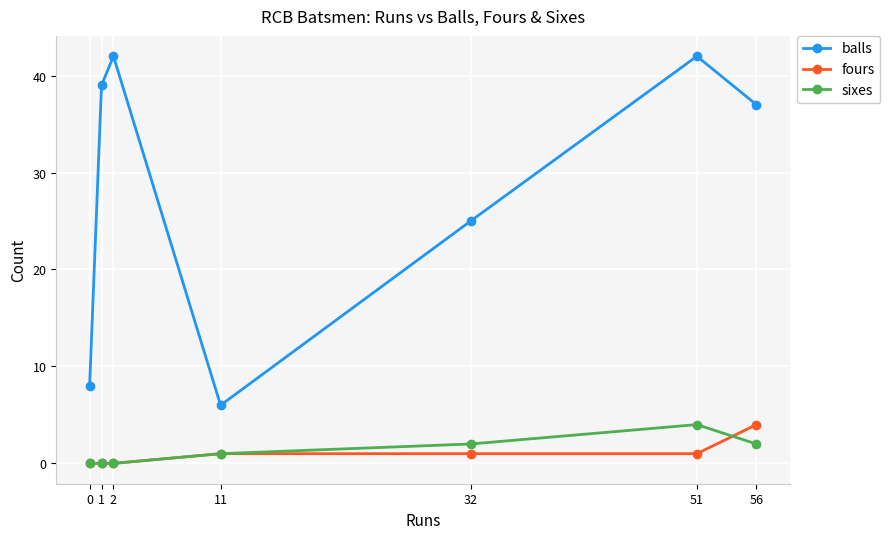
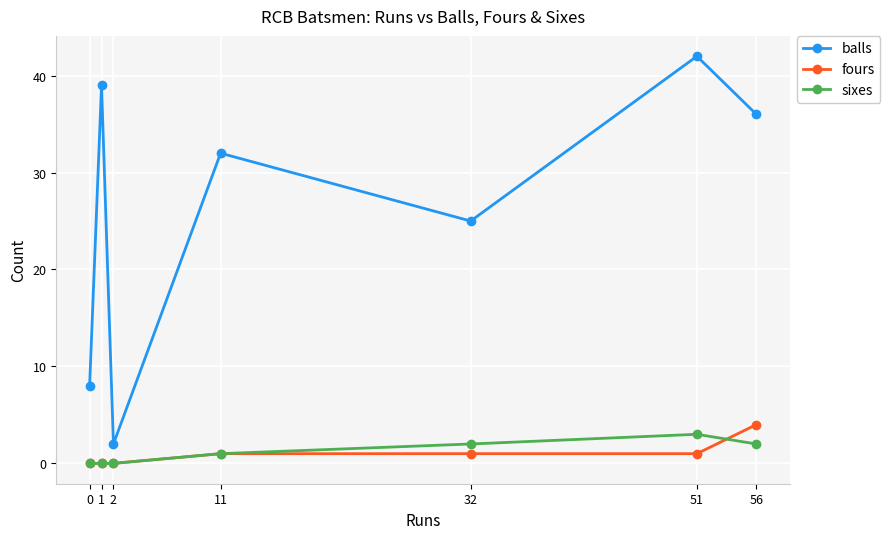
balls, 2: 42 -> 2
balls, 11: 6 -> 32
sixes, 51: 4 -> 3
balls, 56: 37 -> 36
